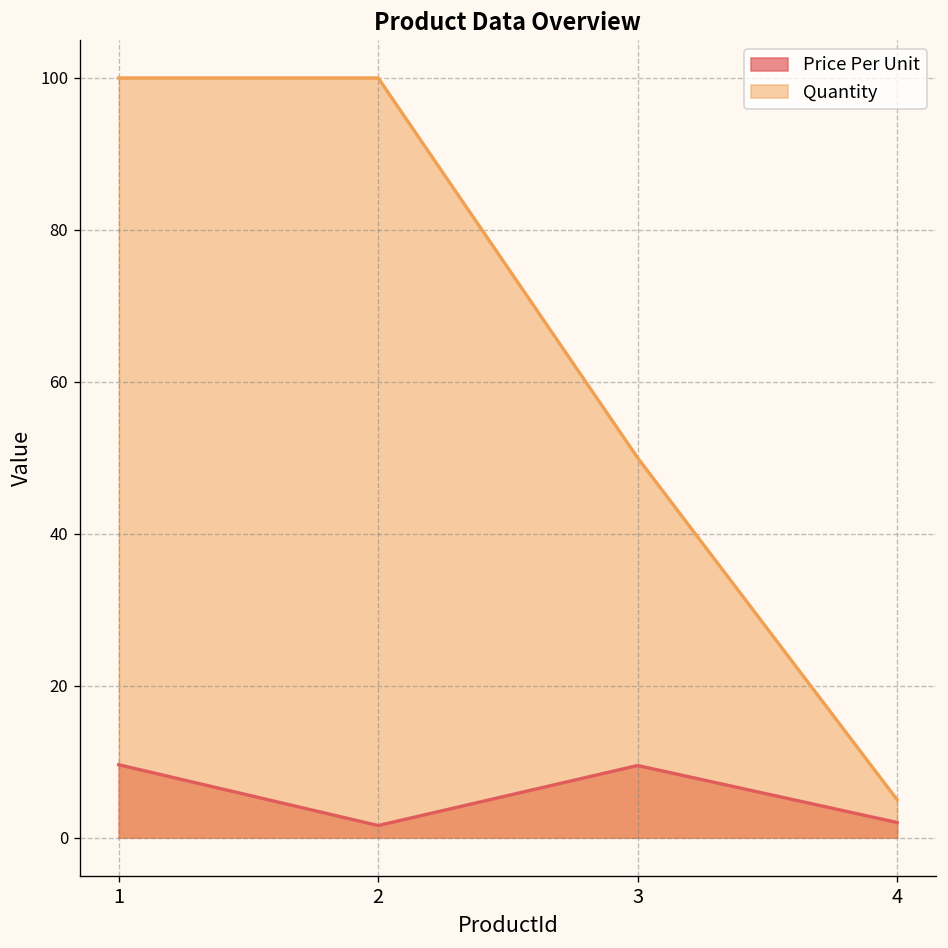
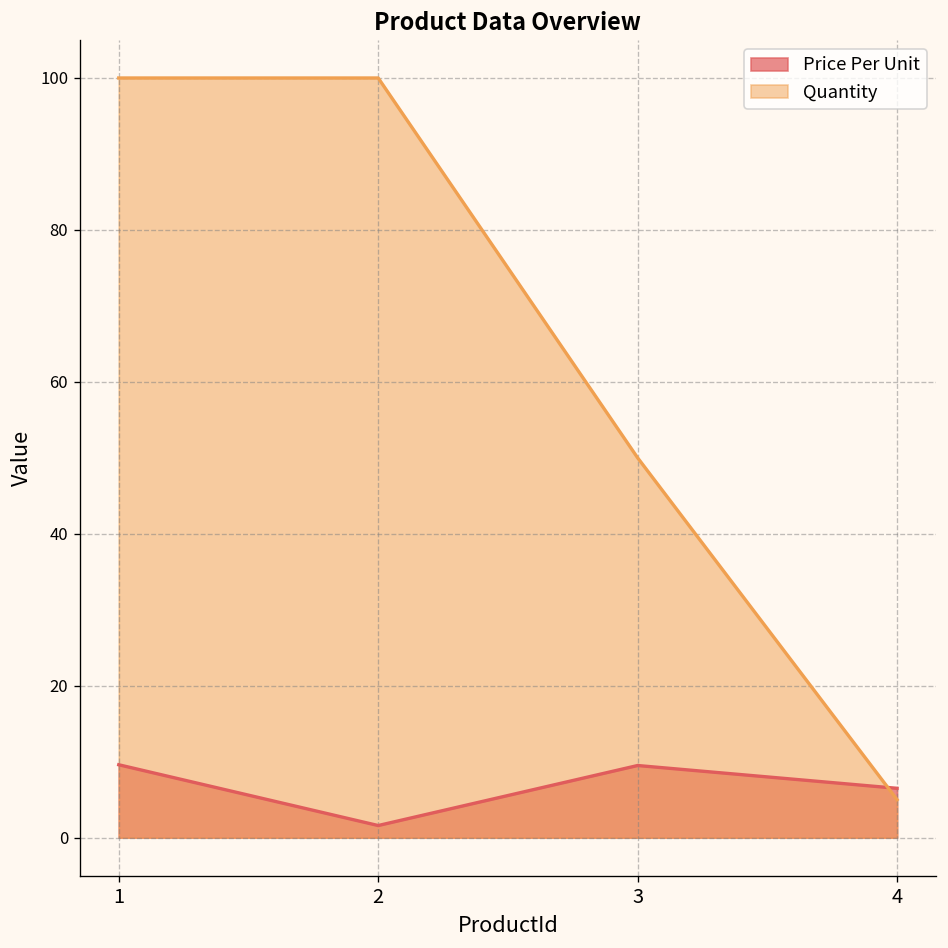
Price Per Unit, 4: 2 -> 7
